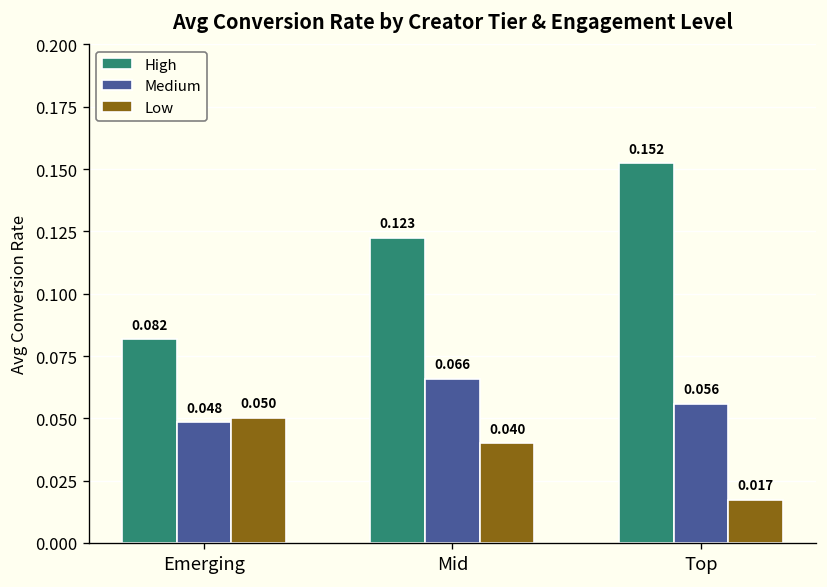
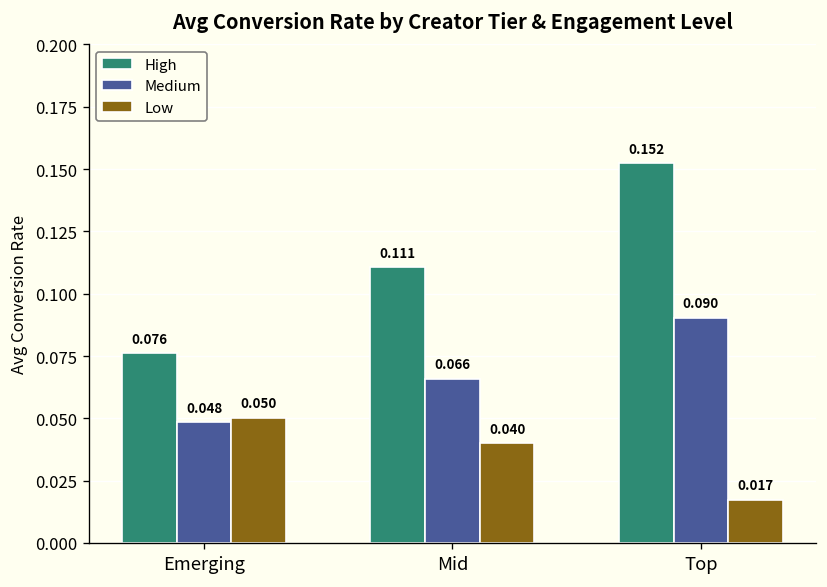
High, Emerging: 0.082 -> 0.076
High, Mid: 0.123 -> 0.111
Medium, Top: 0.056 -> 0.090
